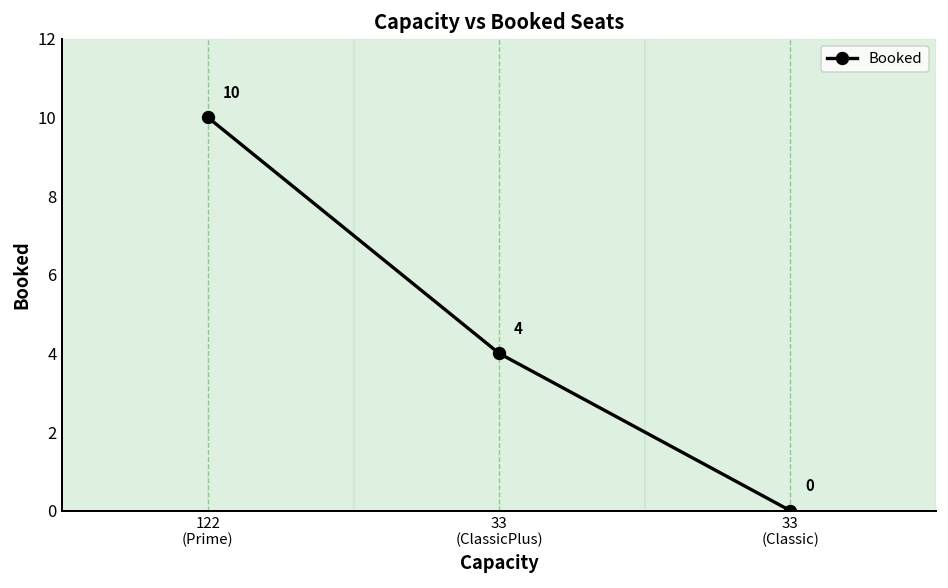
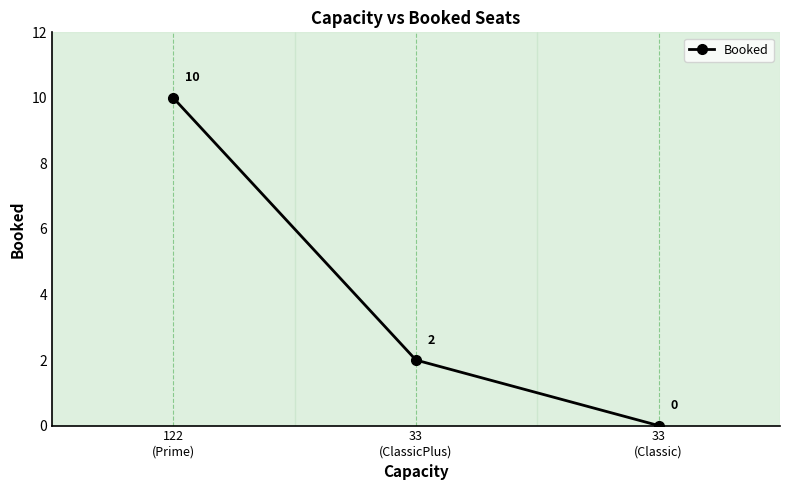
33 (ClassicPlus): 4 -> 2
